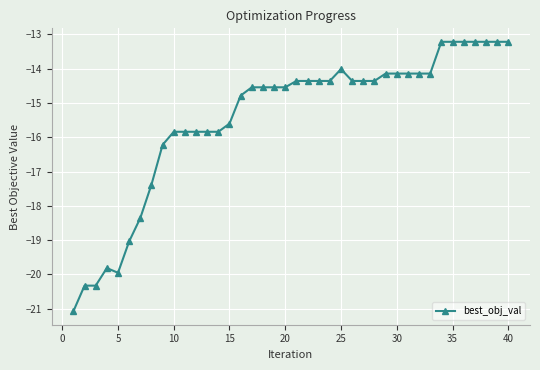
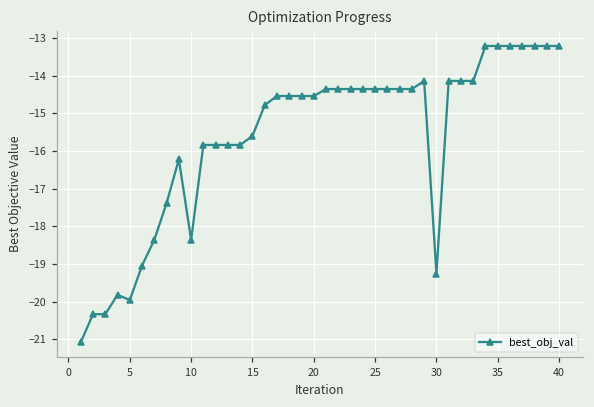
10: -15.8 -> -18.4
25: -14.0 -> -14.4
30: -14.1 -> -19.3
